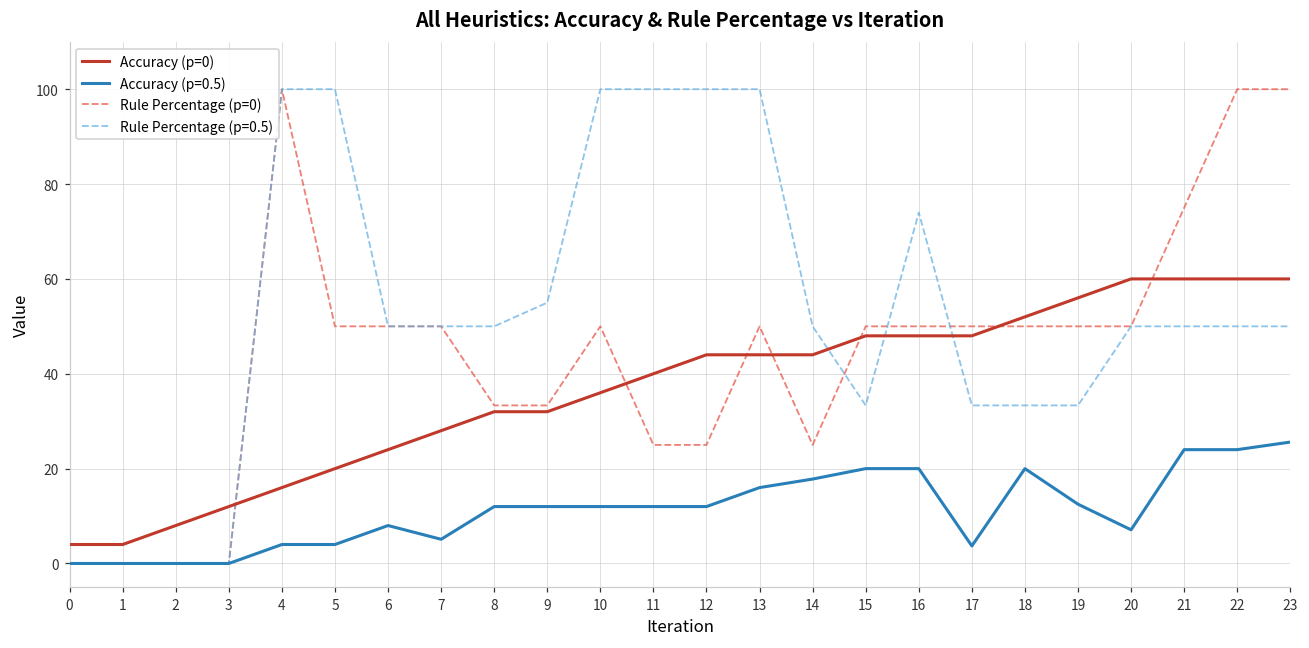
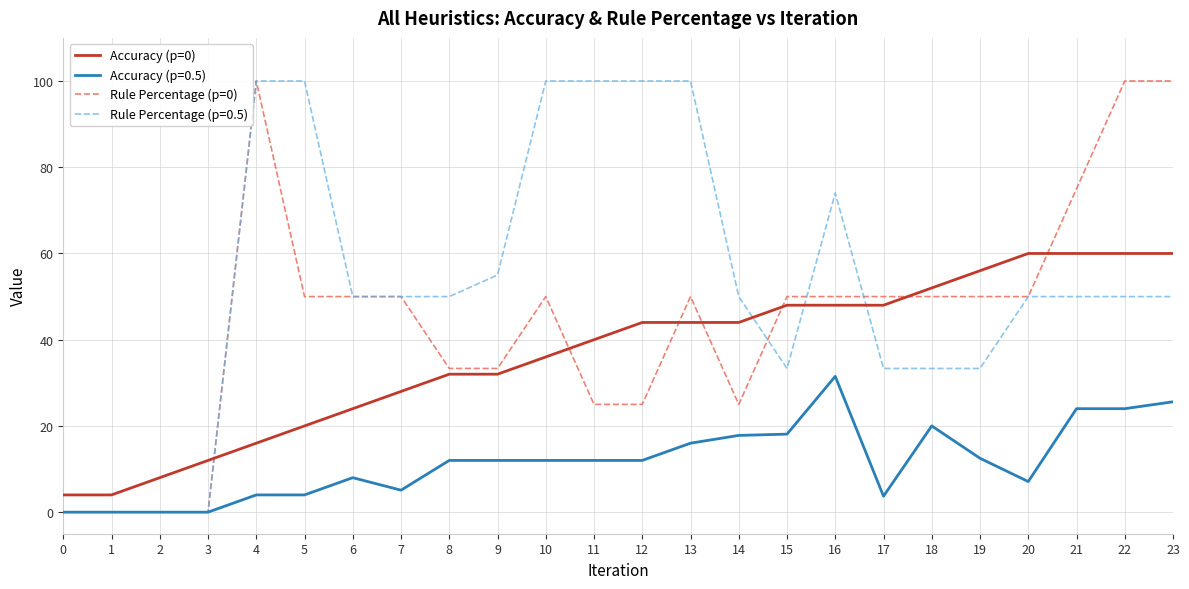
Accuracy (p=0.5), 15: 20 -> 18
Accuracy (p=0.5), 16: 20 -> 32
